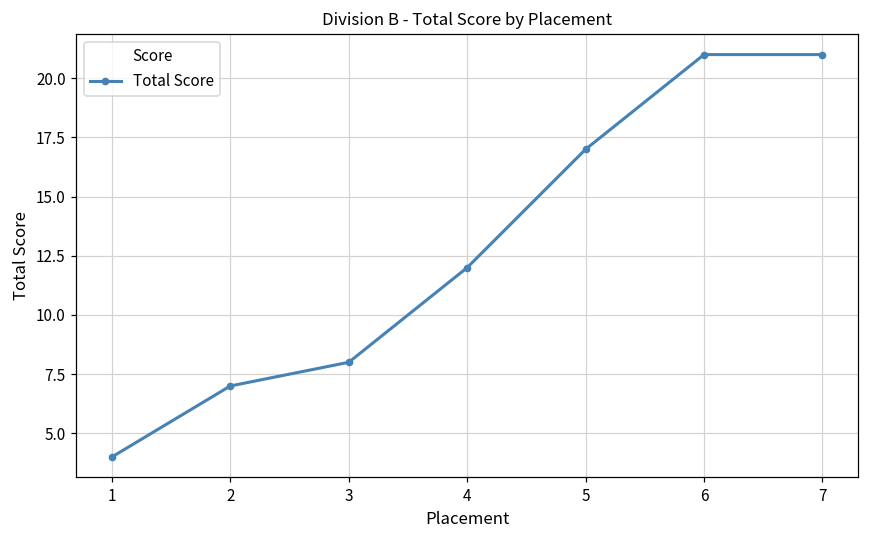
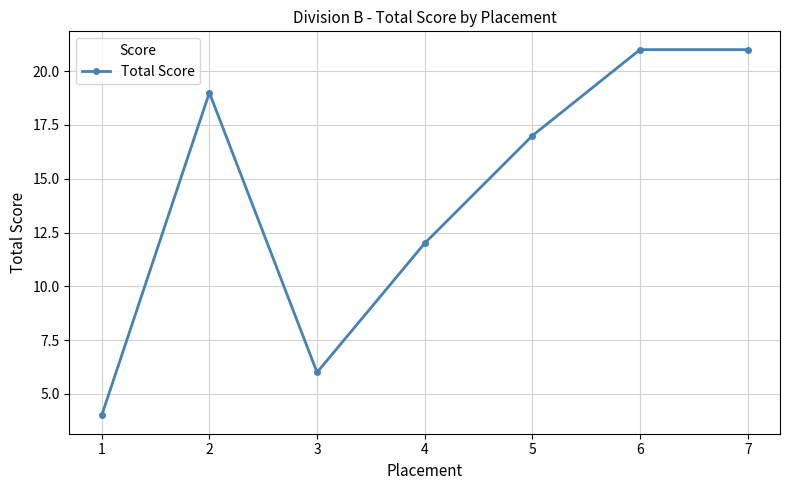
2: 7 -> 19
3: 8 -> 6
